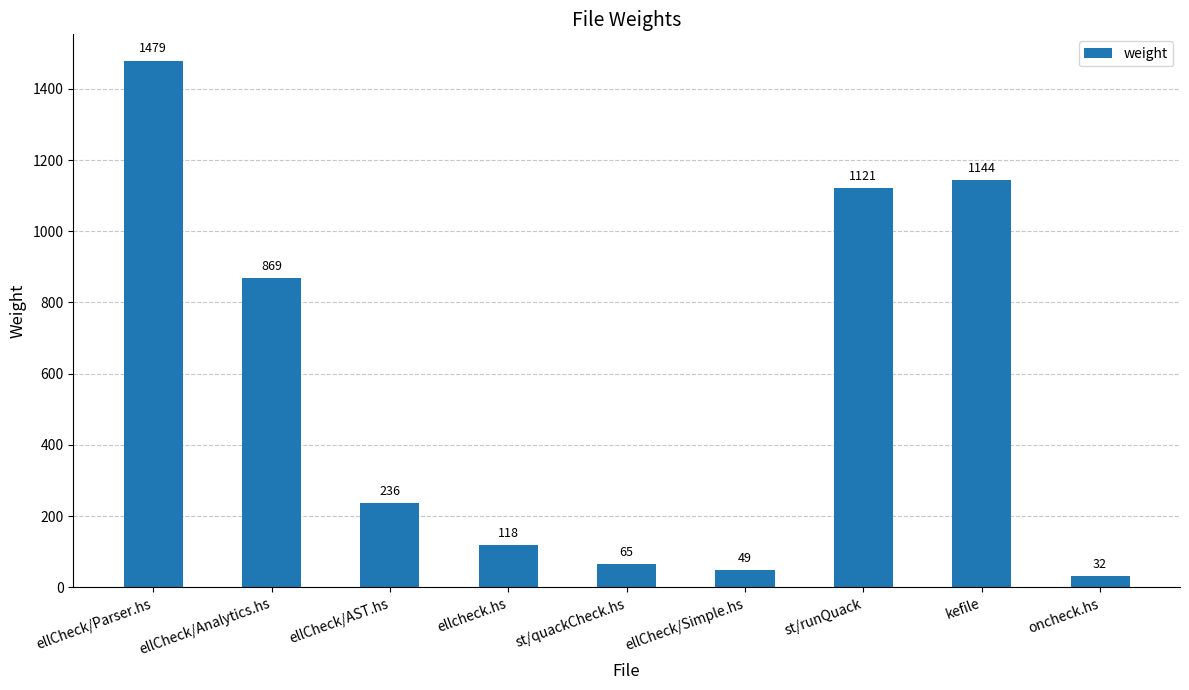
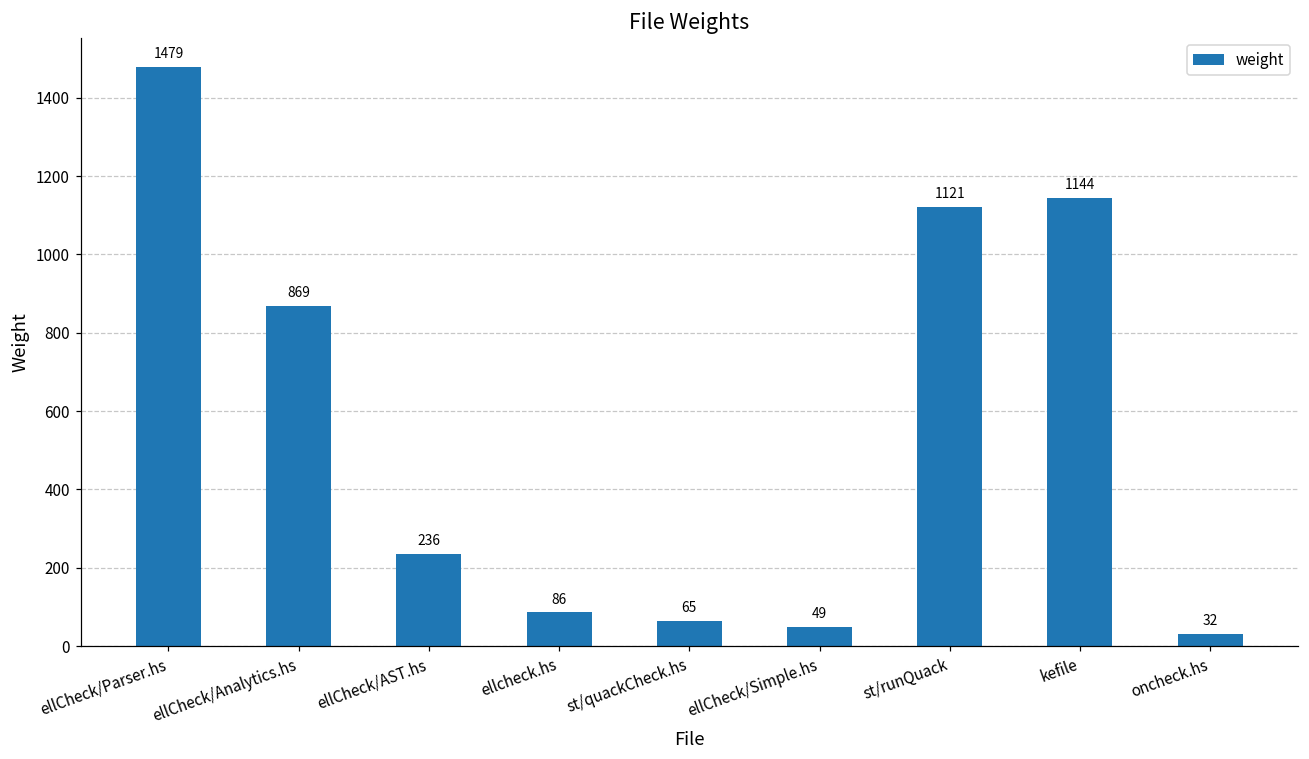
ellcheck.hs: 118 -> 86
